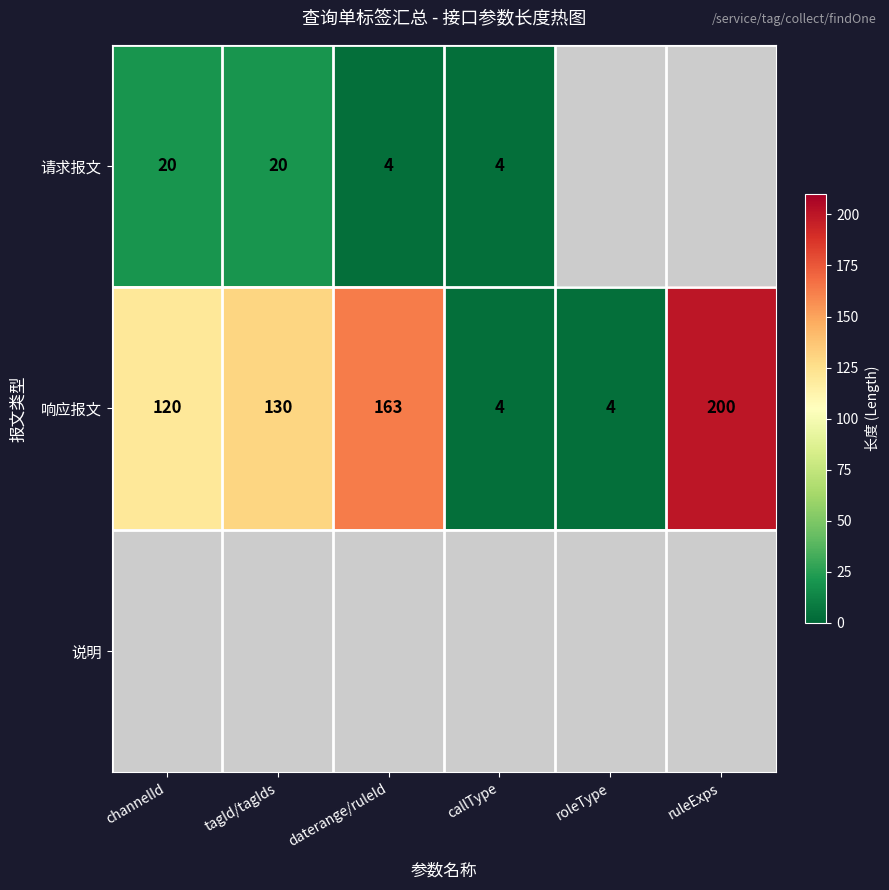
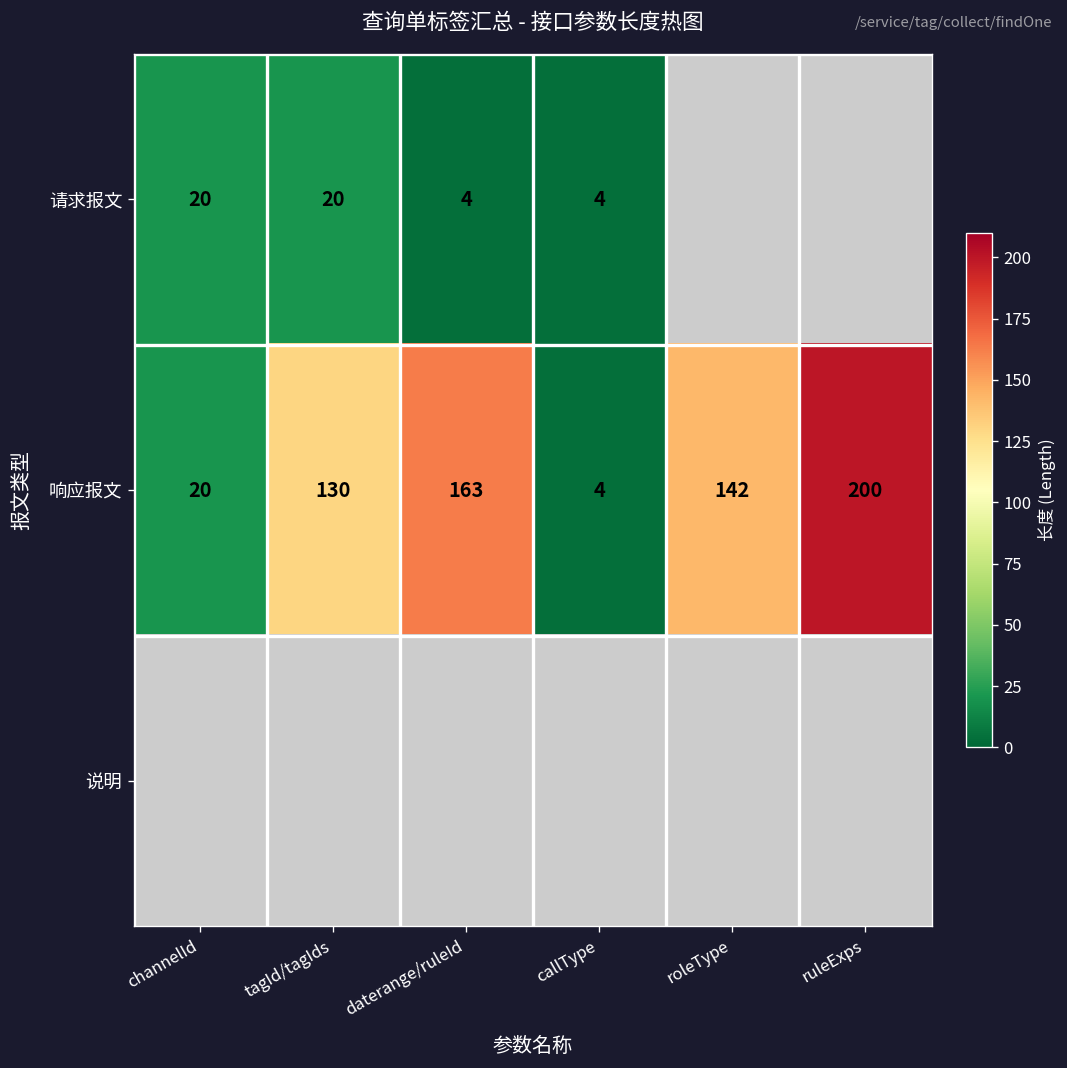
响应报文, channelId: 120 -> 20
响应报文, roleType: 4 -> 142
